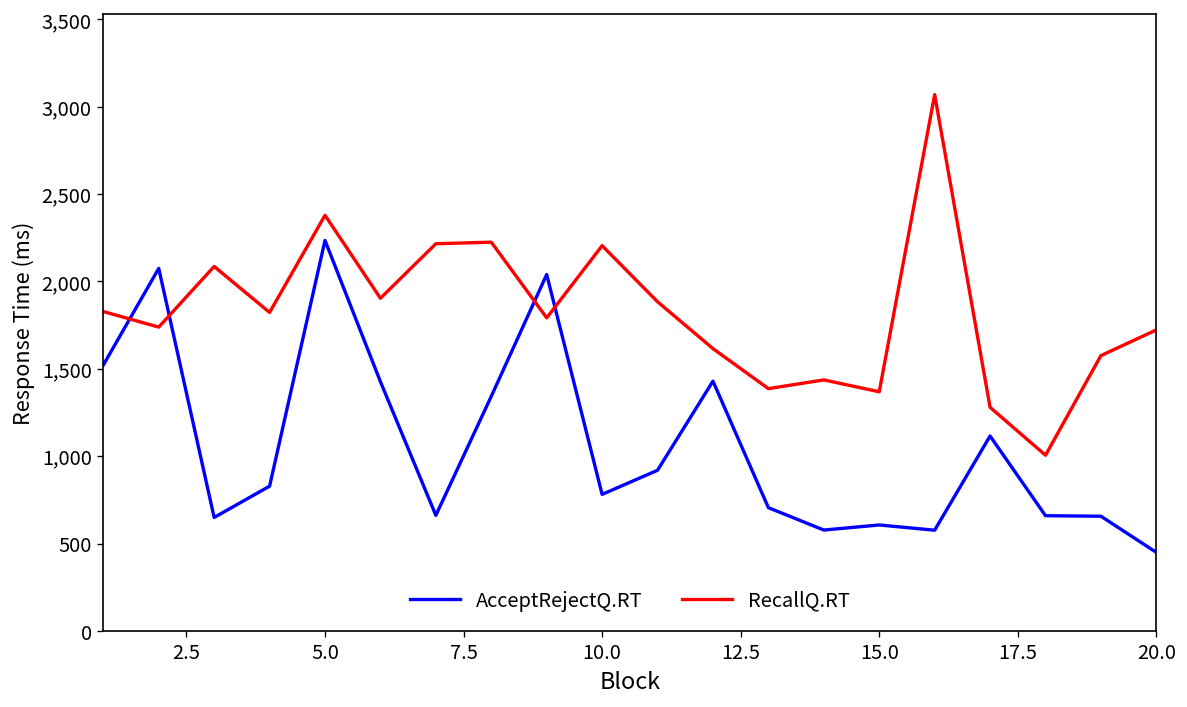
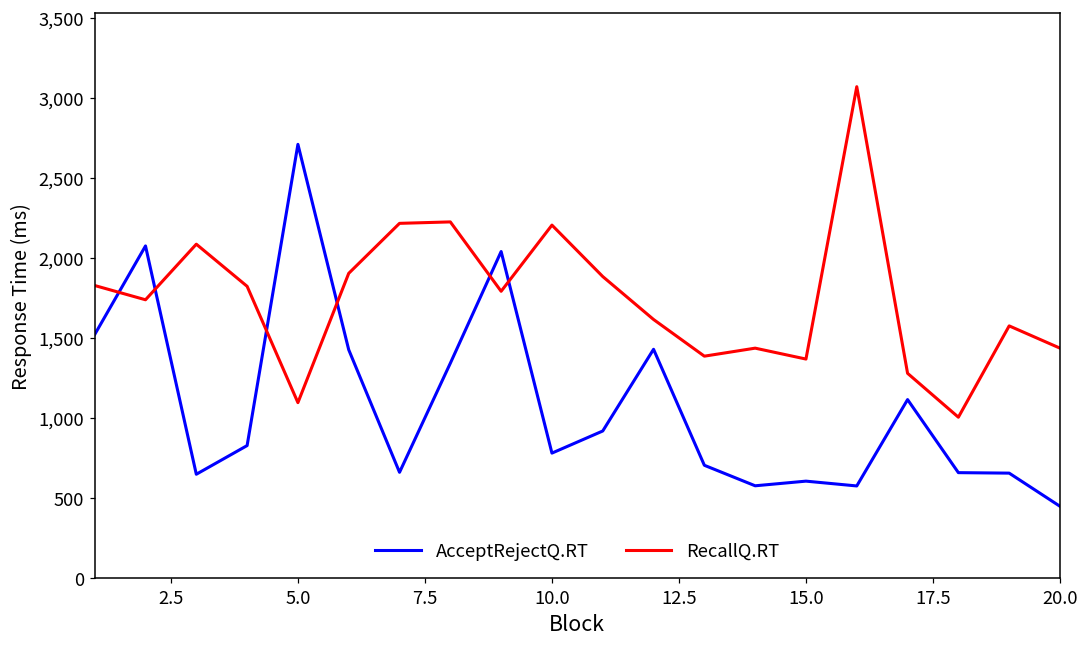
AcceptRejectQ.RT, 5.0: 2,240 -> 2,710
RecallQ.RT, 5.0: 2,380 -> 1,100
RecallQ.RT, 20.0: 1,720 -> 1,440
